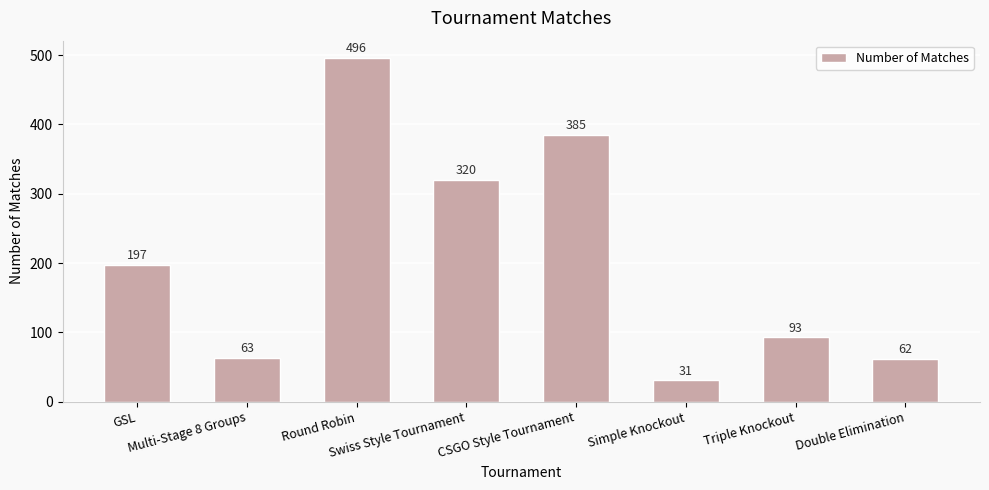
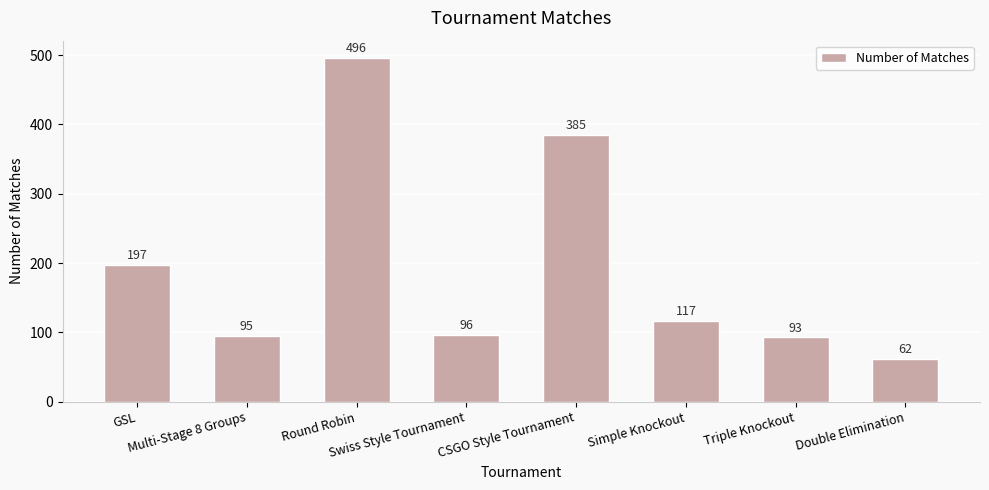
Multi-Stage 8 Groups: 63 -> 95
Swiss Style Tournament: 320 -> 96
Simple Knockout: 31 -> 117
